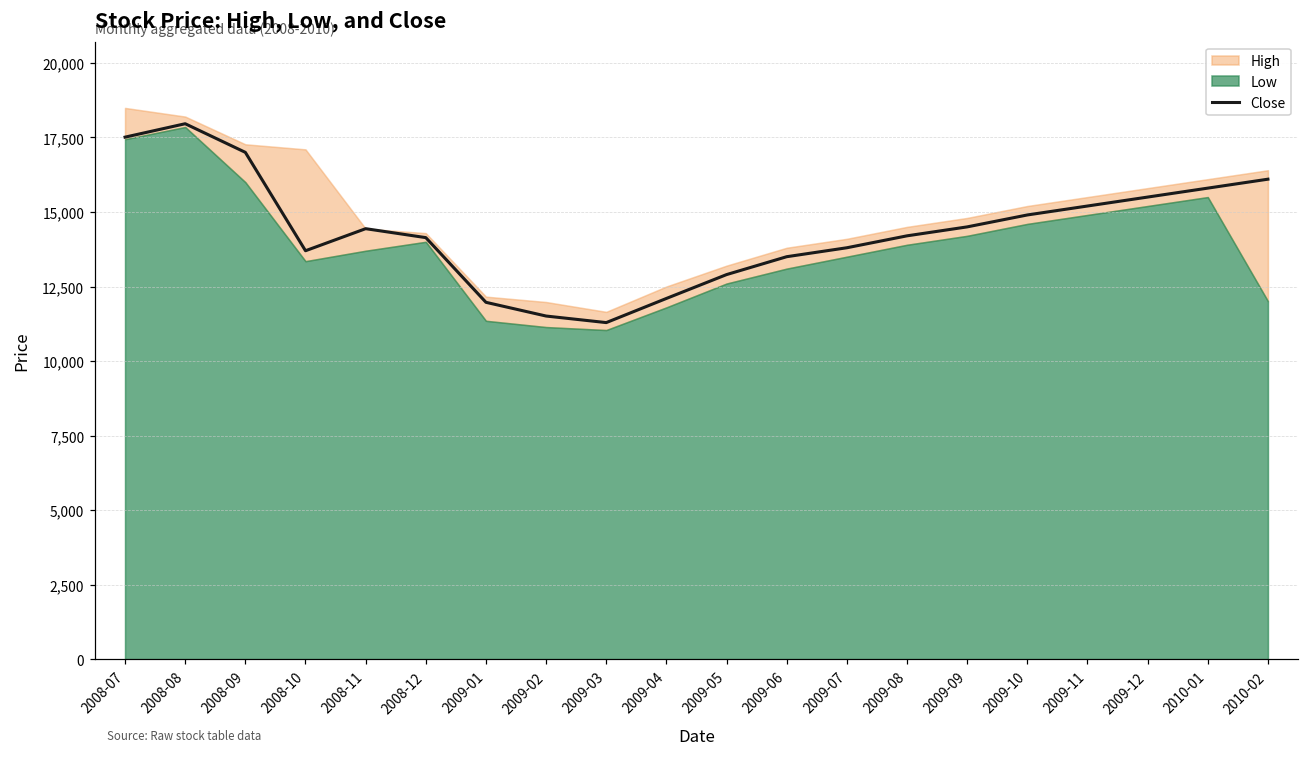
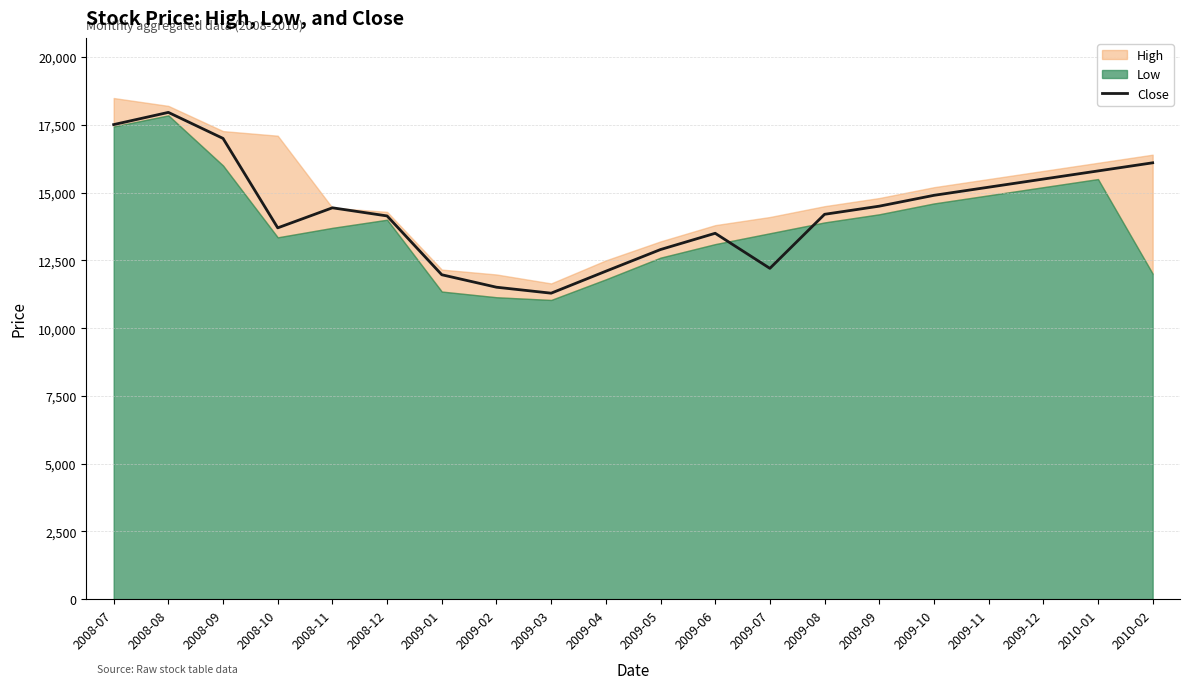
Close, 2009-07: 13,800 -> 12,200
